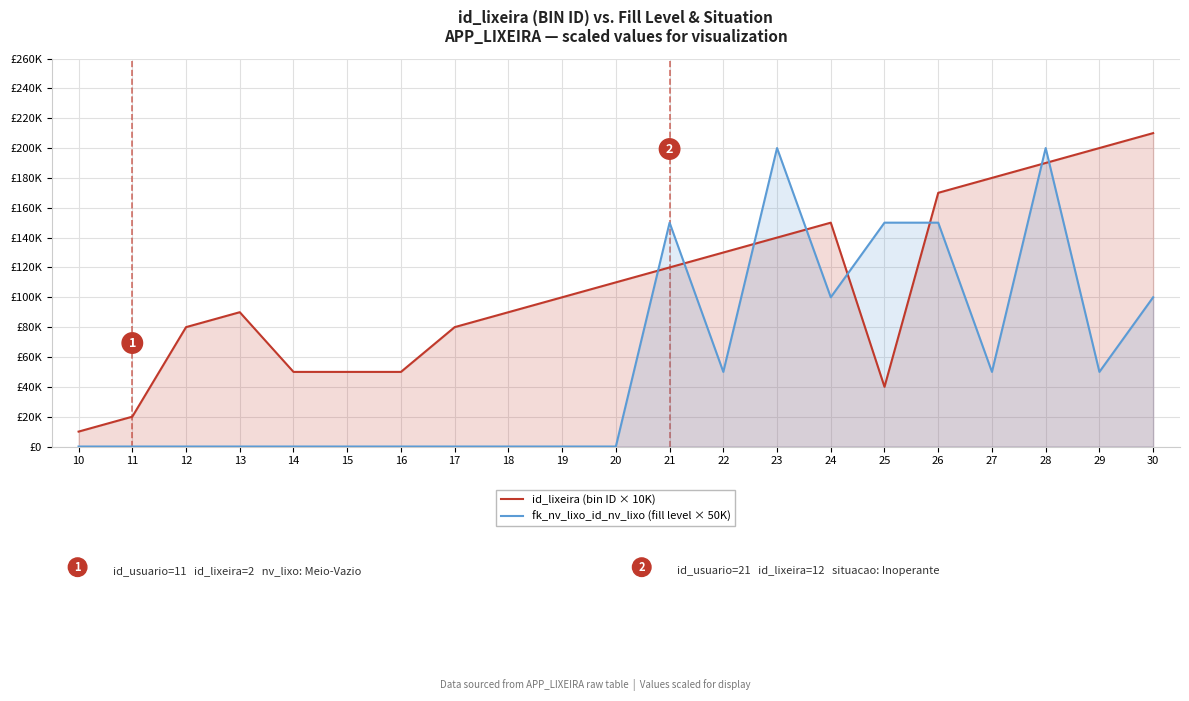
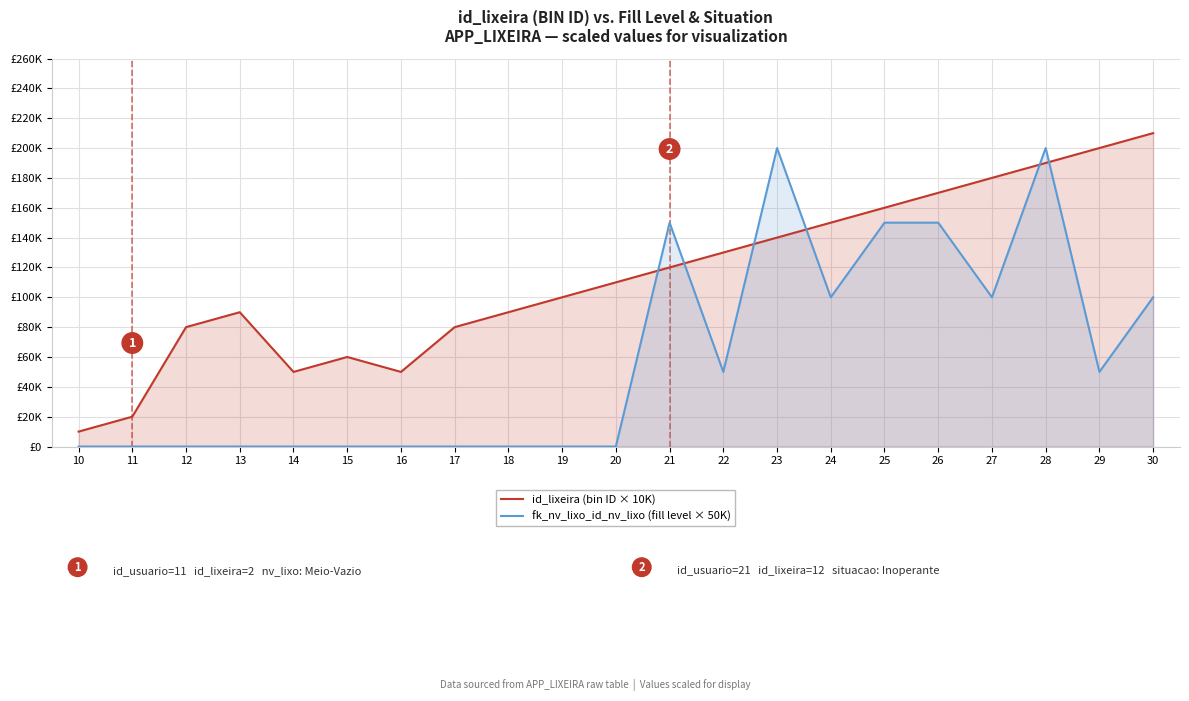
id_lixeira (bin ID × 10K), 15: £50000 -> £60000
id_lixeira (bin ID × 10K), 25: £40000 -> £160000
fk_nv_lixo_id_nv_lixo (fill level × 50K), 27: £50000 -> £100000
